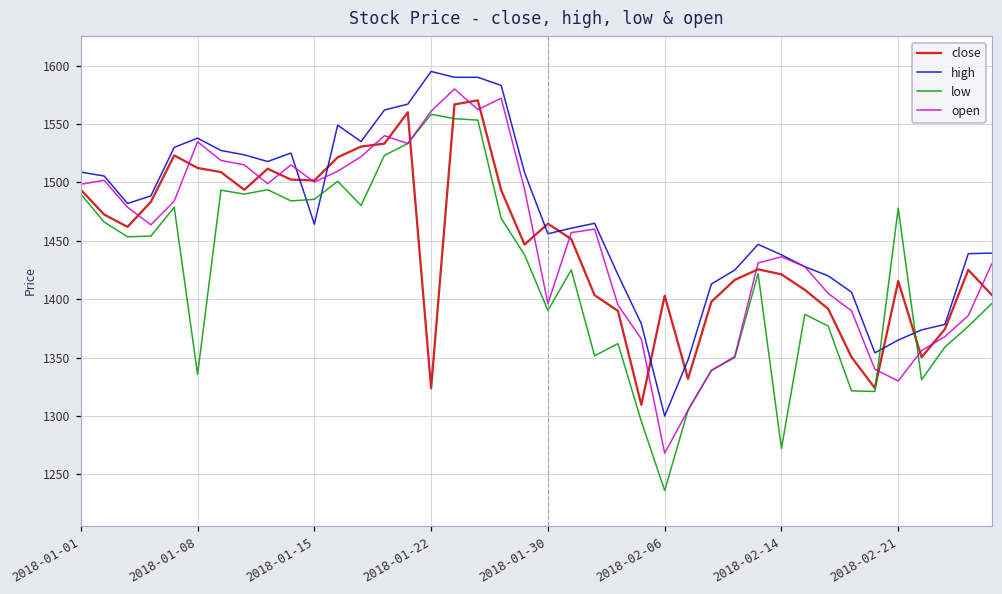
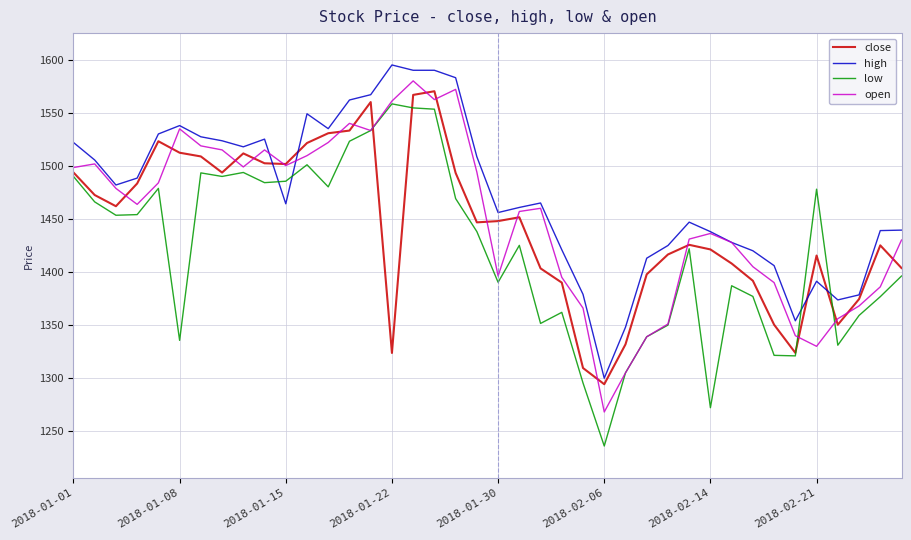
high, 2018-01-01: 1509 -> 1522
close, 2018-01-30: 1465 -> 1448
close, 2018-02-06: 1403 -> 1294
high, 2018-02-21: 1365 -> 1391
